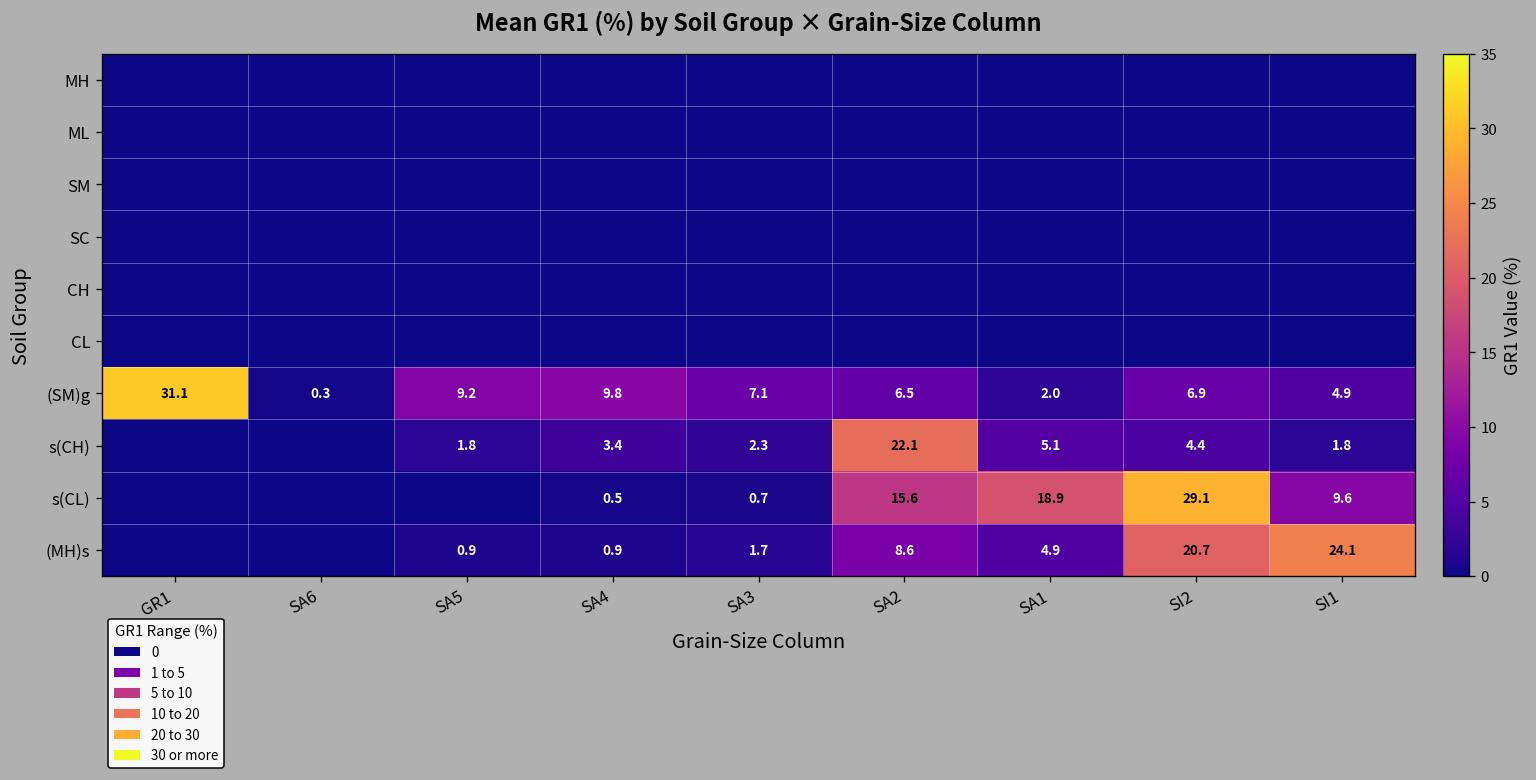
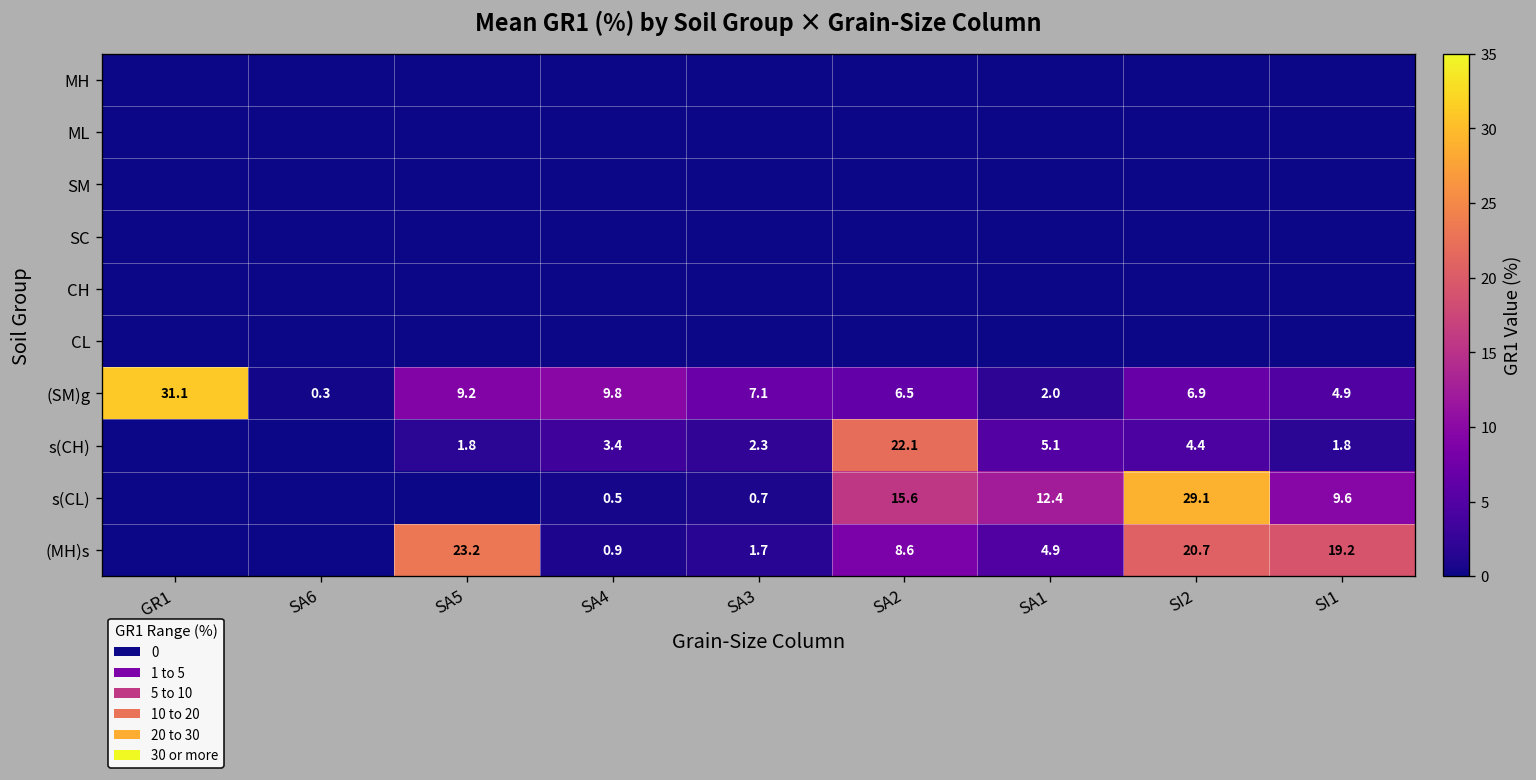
s(CL), SA1: 18.9 -> 12.4
(MH)s, SA5: 0.9 -> 23.2
(MH)s, SI1: 24.1 -> 19.2
